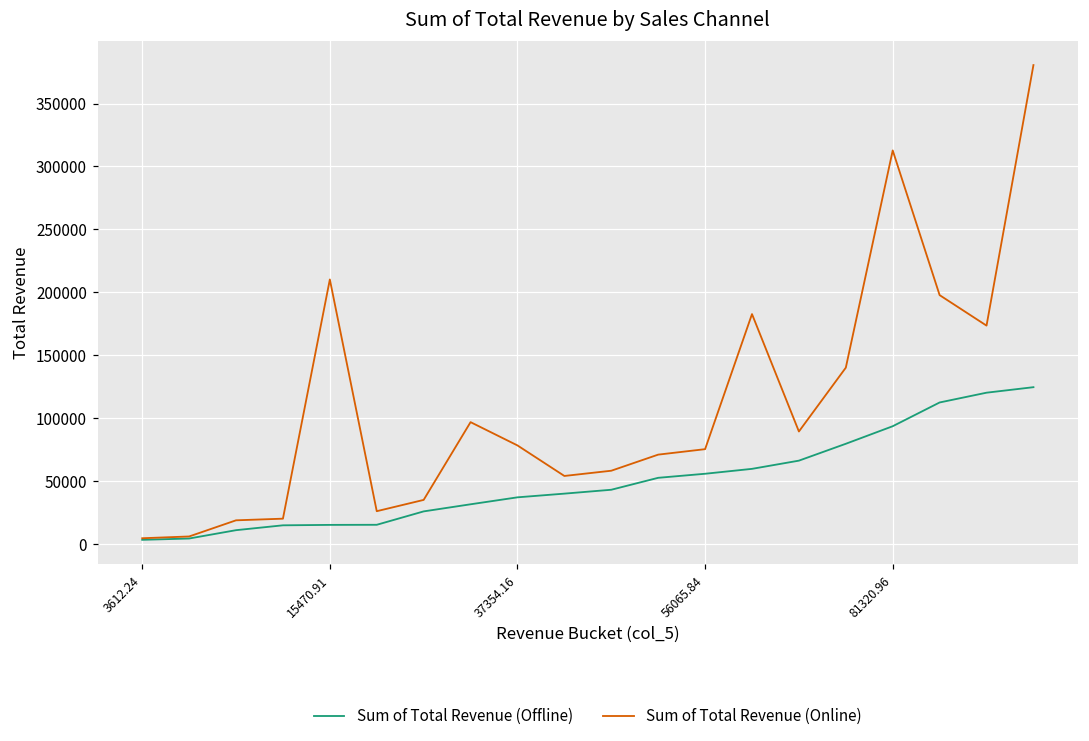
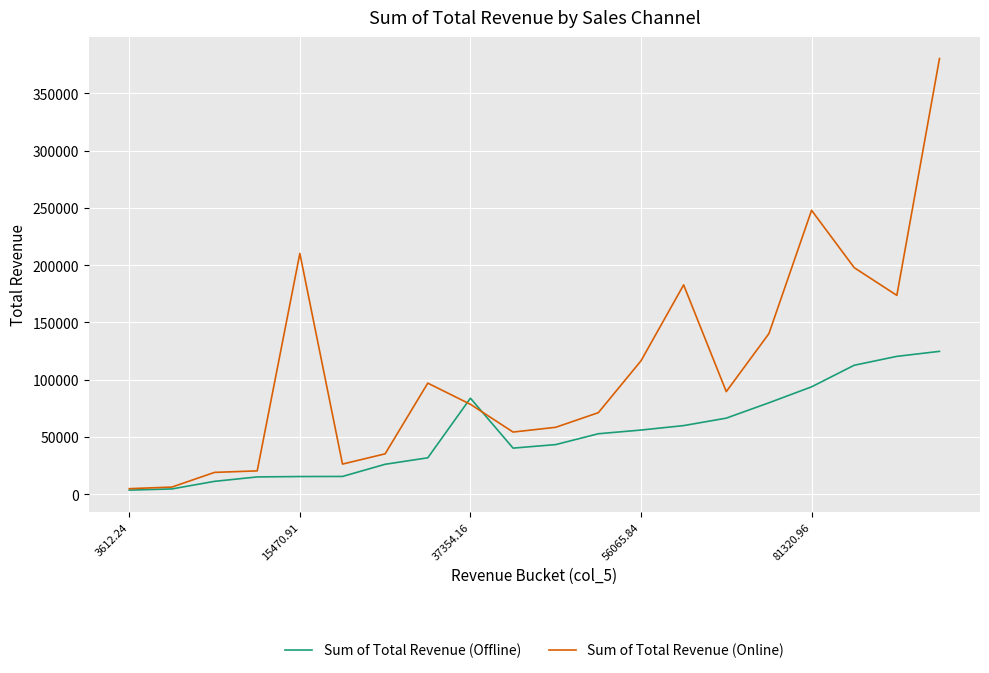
Sum of Total Revenue (Offline), 37354.16: 37000 -> 84000
Sum of Total Revenue (Online), 56065.84: 76000 -> 117000
Sum of Total Revenue (Online), 81320.96: 313000 -> 248000
